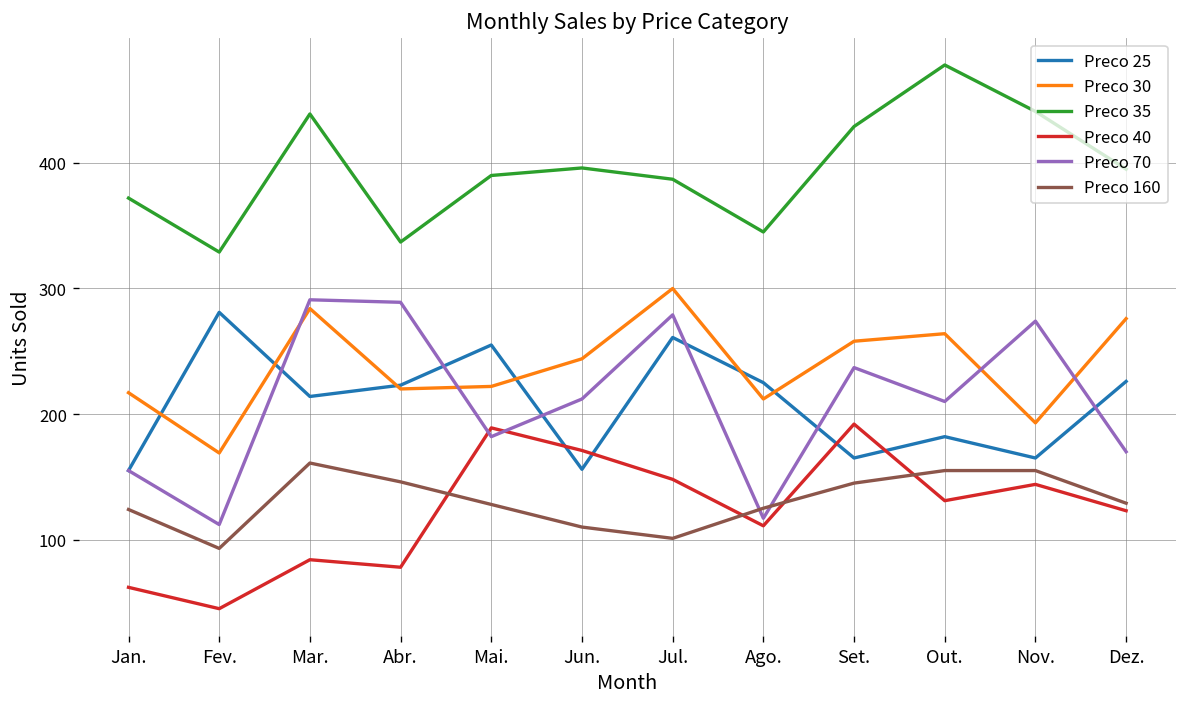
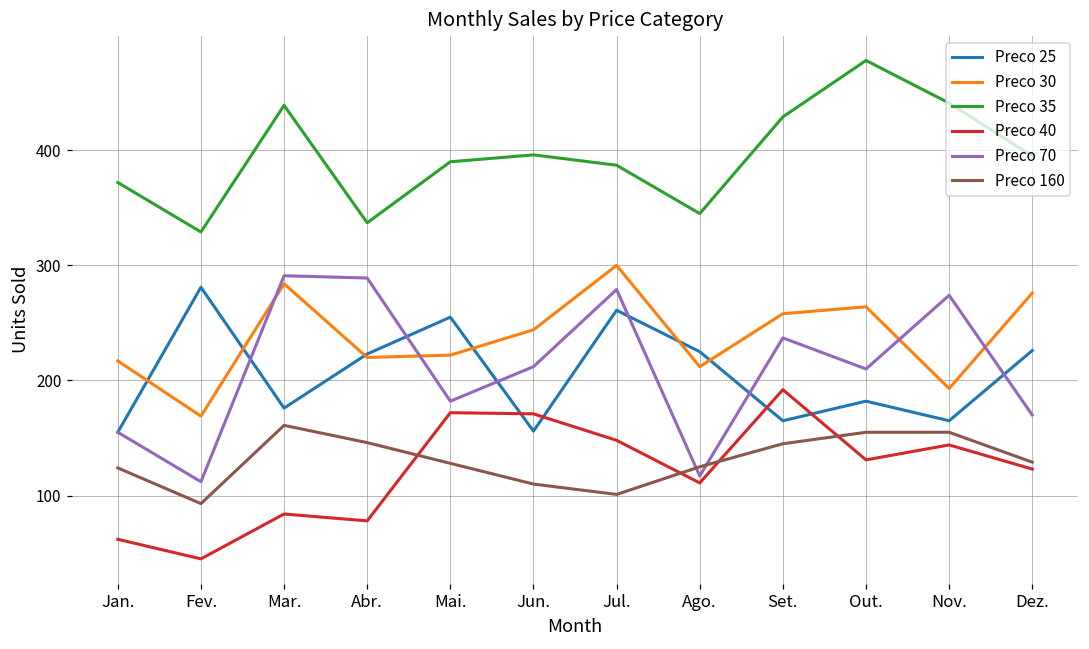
Preco 25, Mar.: 214 -> 176
Preco 40, Mai.: 189 -> 172
